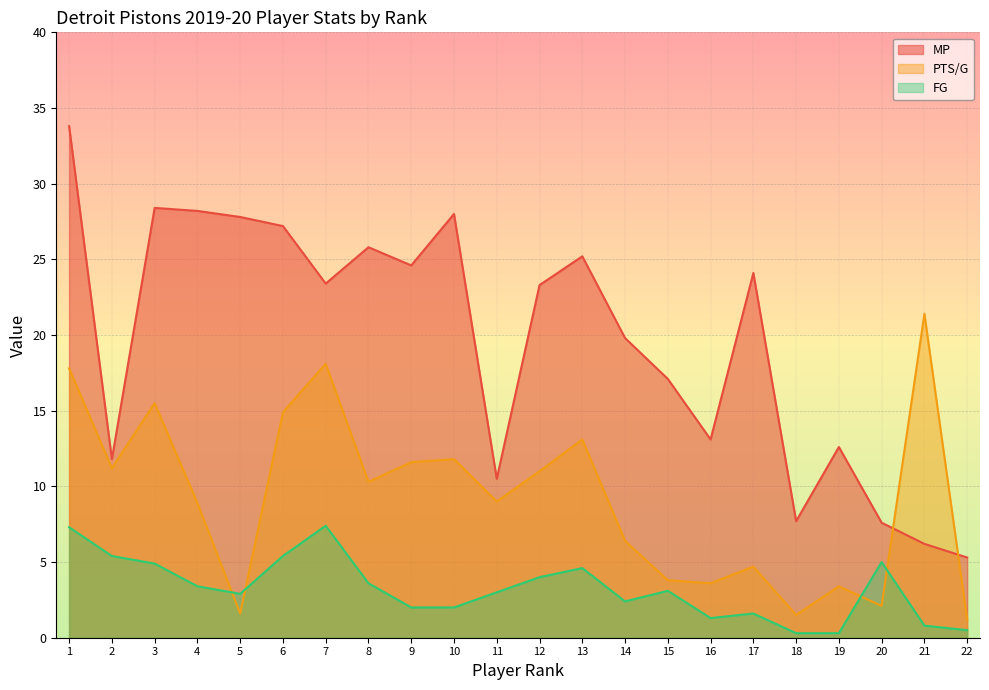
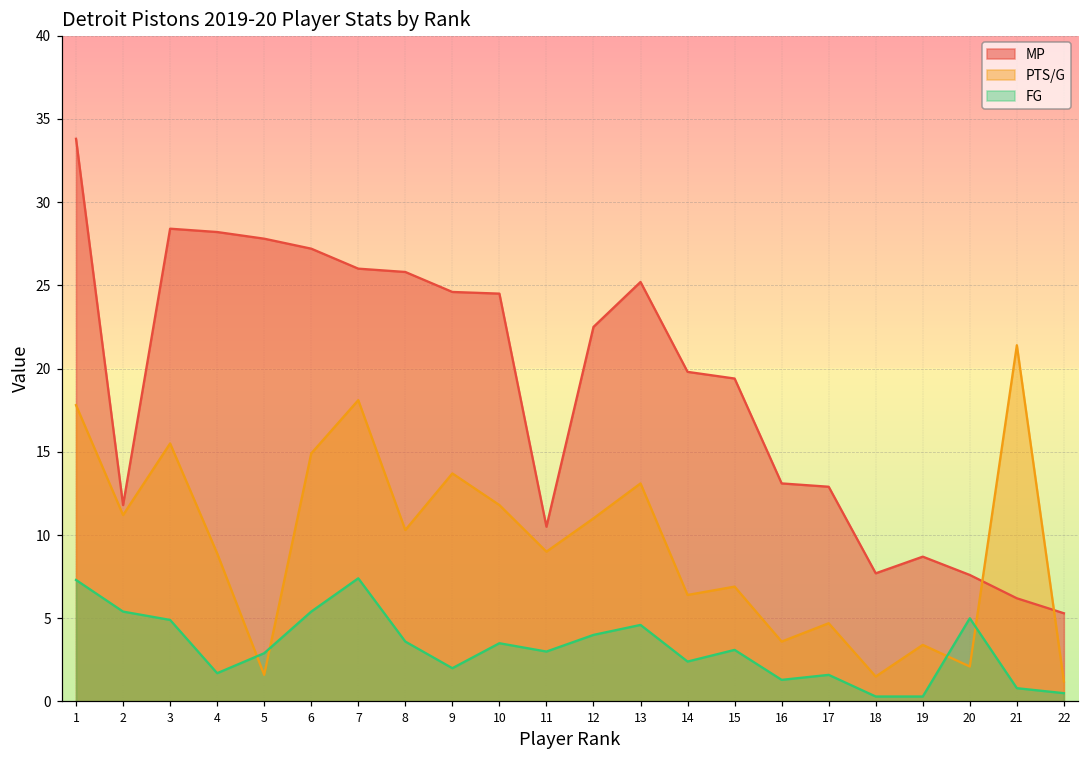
FG, 4: 3.4 -> 1.7
MP, 7: 23.4 -> 26.0
PTS/G, 9: 11.6 -> 13.7
MP, 10: 28.0 -> 24.5
FG, 10: 2.0 -> 3.5
MP, 12: 23.3 -> 22.5
MP, 15: 17.1 -> 19.4
PTS/G, 15: 3.8 -> 6.9
MP, 17: 24.1 -> 12.9
MP, 19: 12.6 -> 8.7
